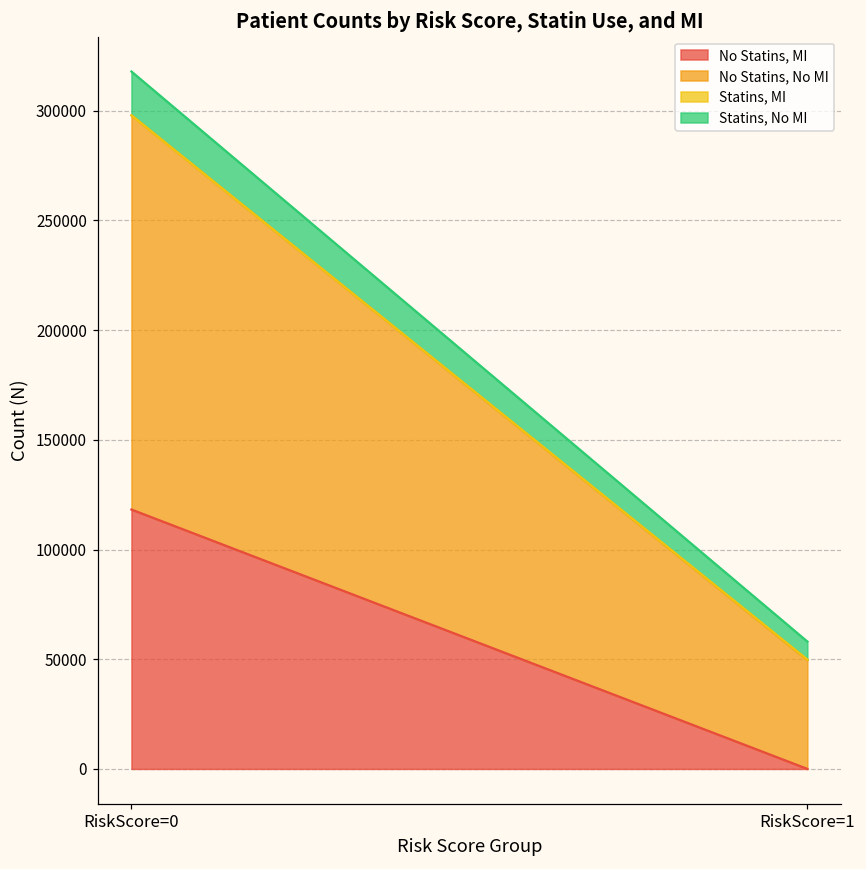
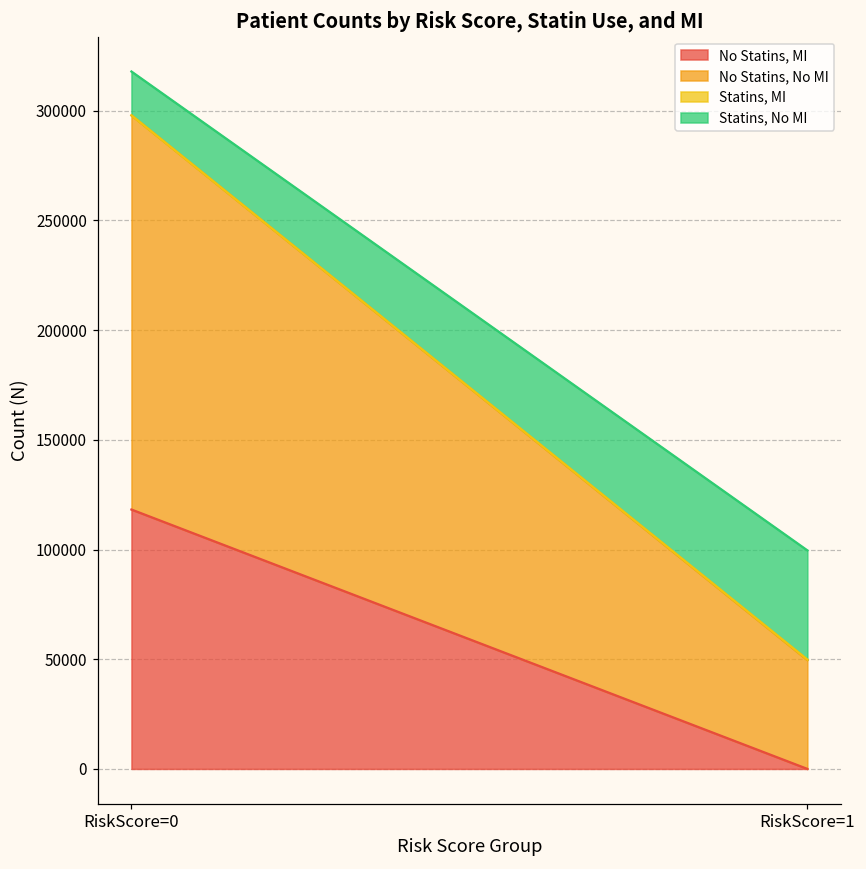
Statins, No MI, RiskScore=1: 8000 -> 50000
